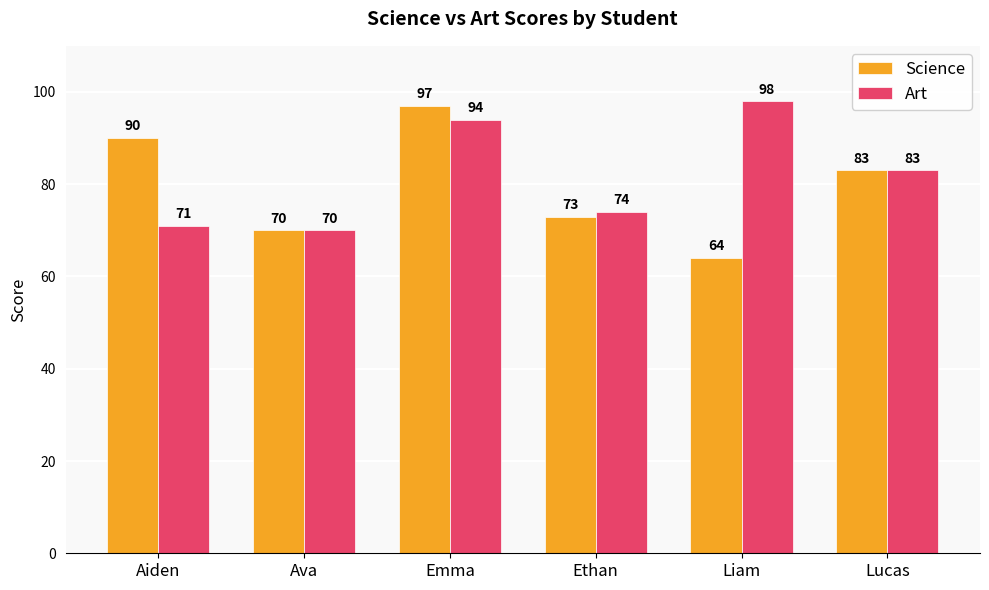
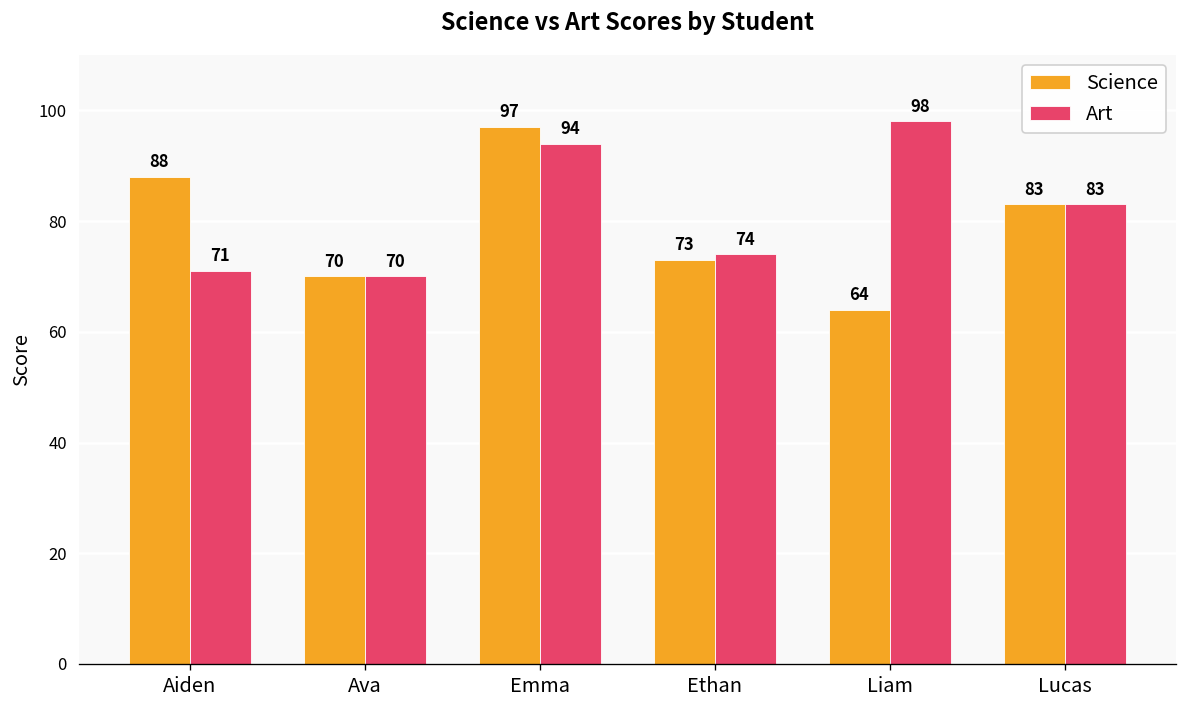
Science, Aiden: 90 -> 88
